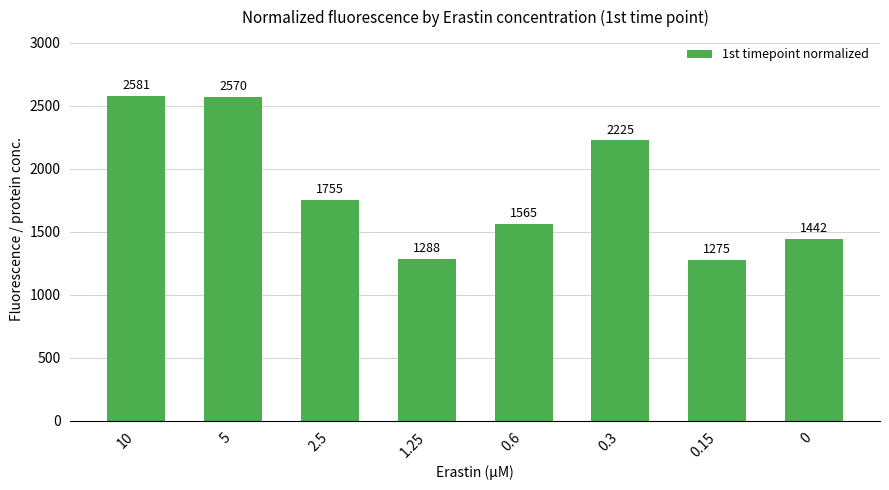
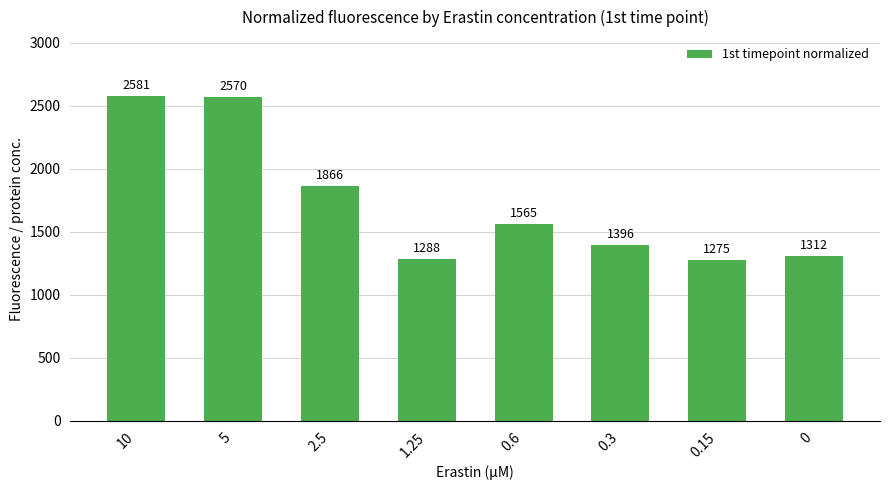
2.5: 1755 -> 1866
0.3: 2225 -> 1396
0: 1442 -> 1312
